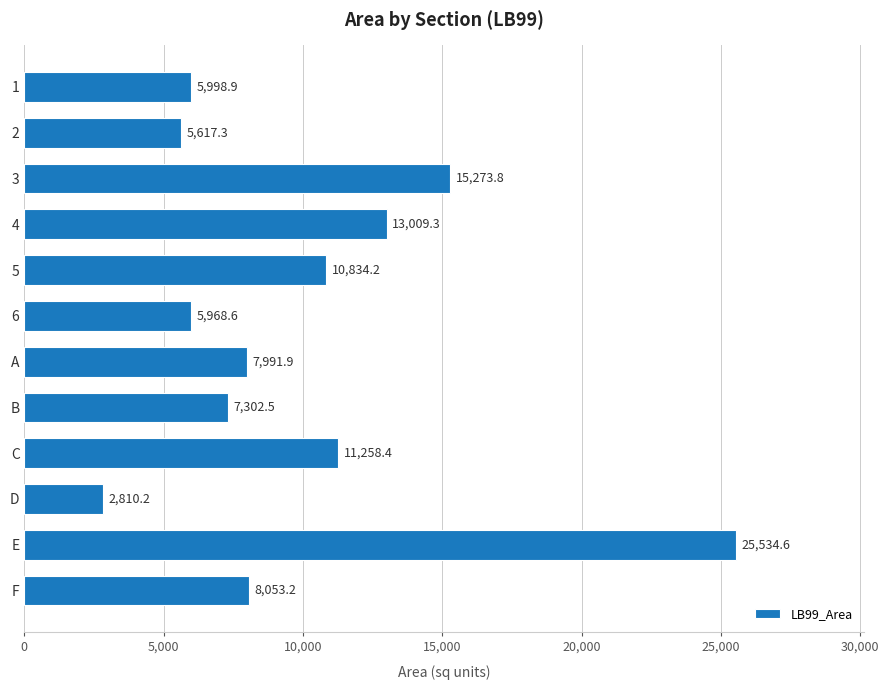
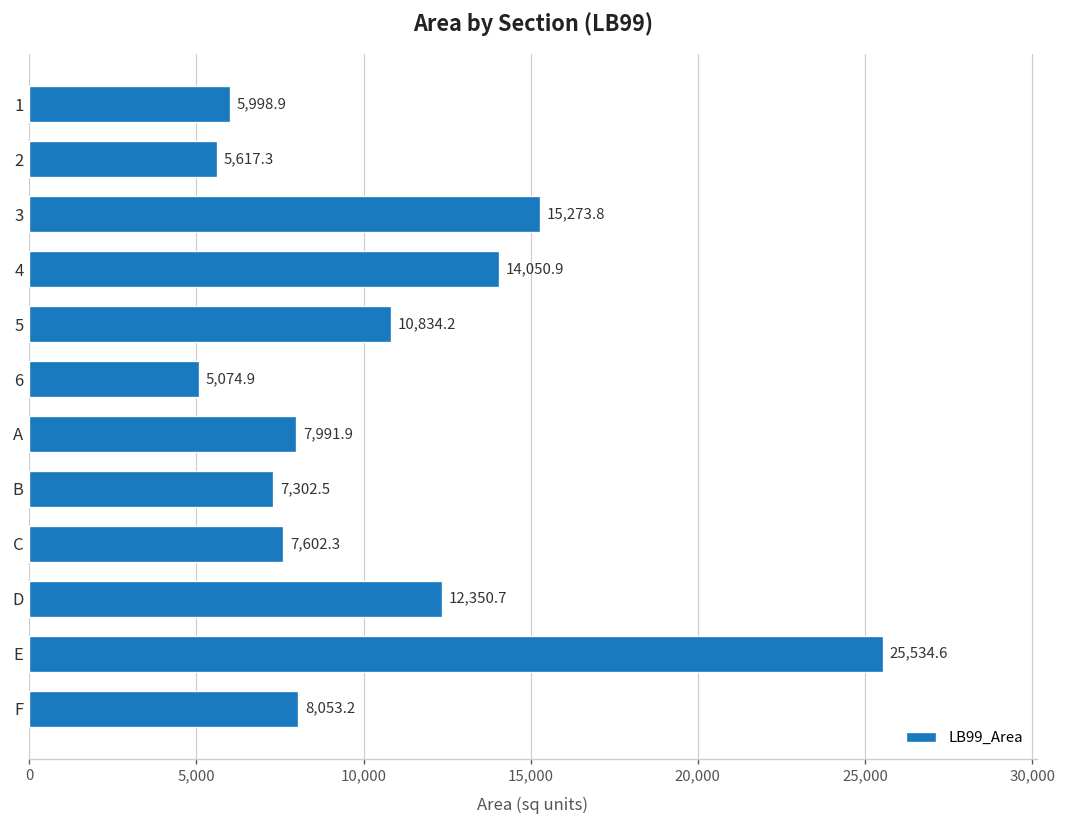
4: 13,009.3 -> 14,050.9
6: 5,968.6 -> 5,074.9
C: 11,258.4 -> 7,602.3
D: 2,810.2 -> 12,350.7
